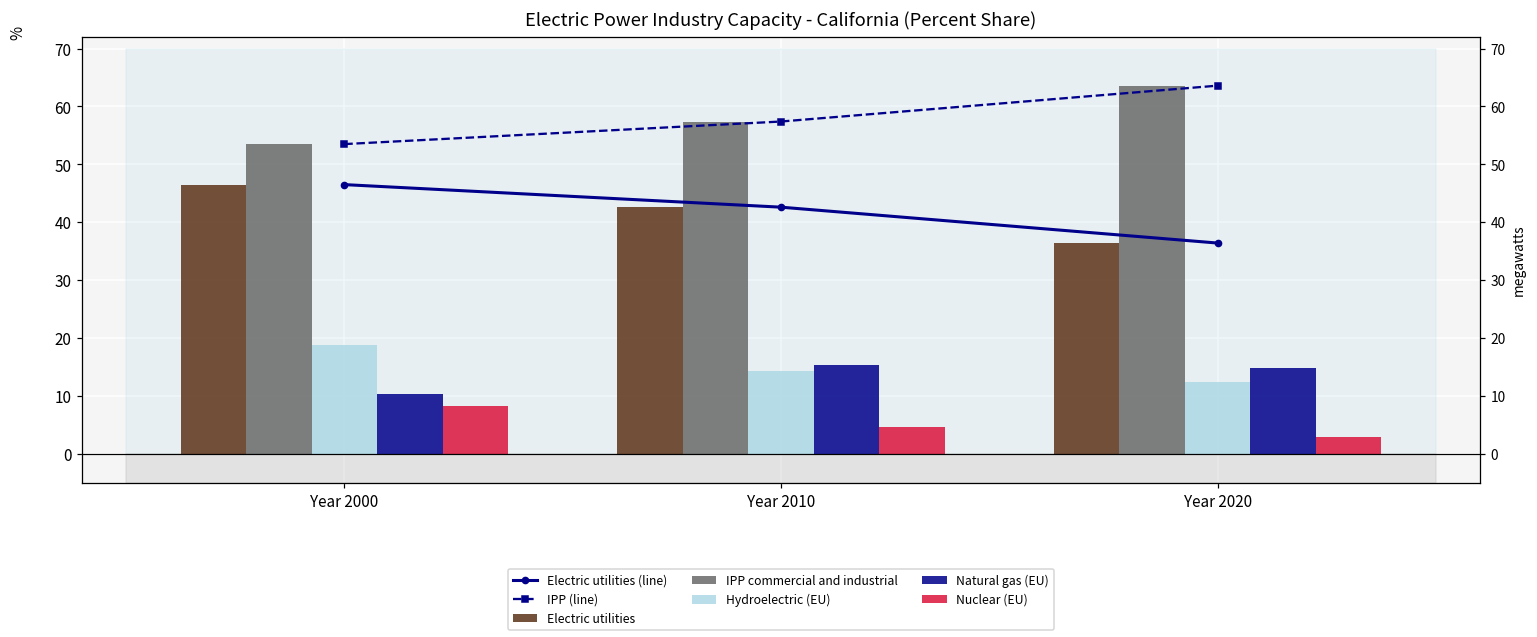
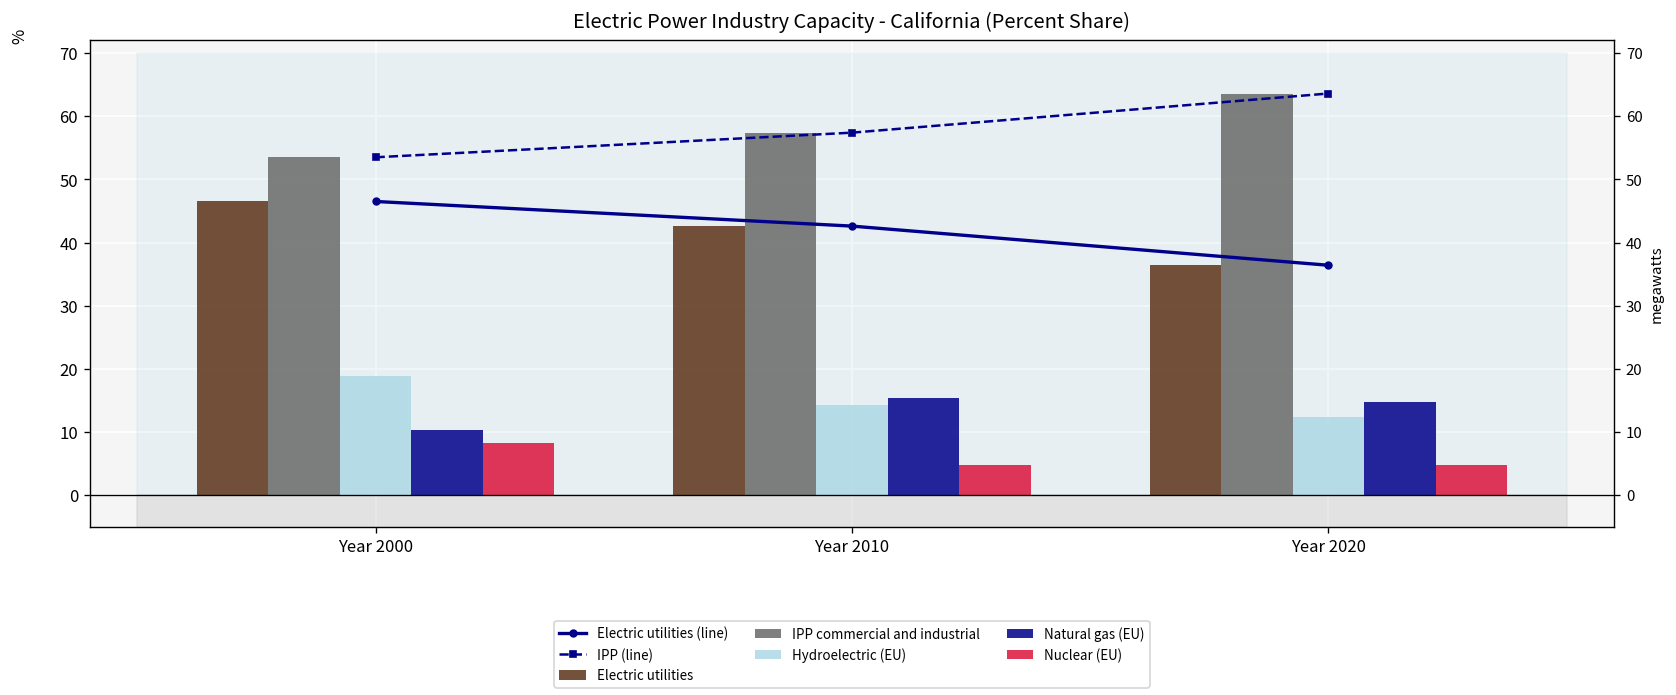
Nuclear (EU), Year 2020: 3 -> 5
